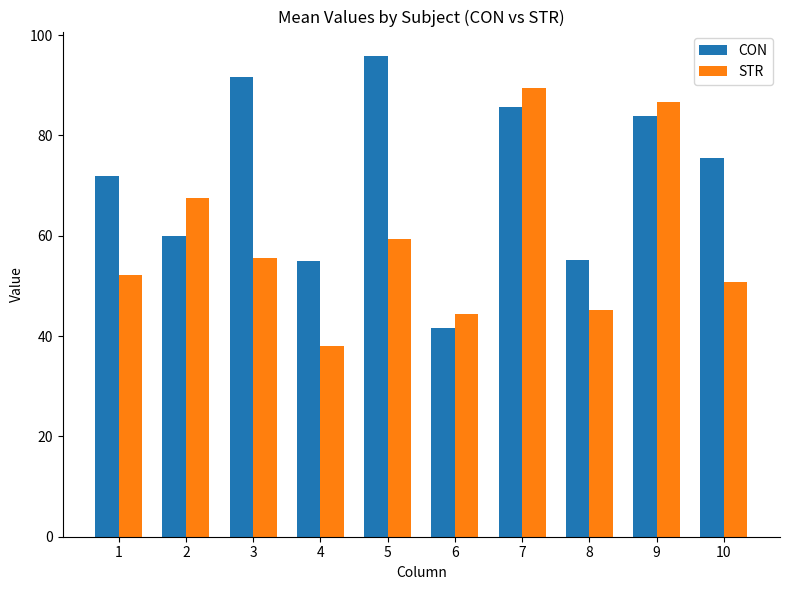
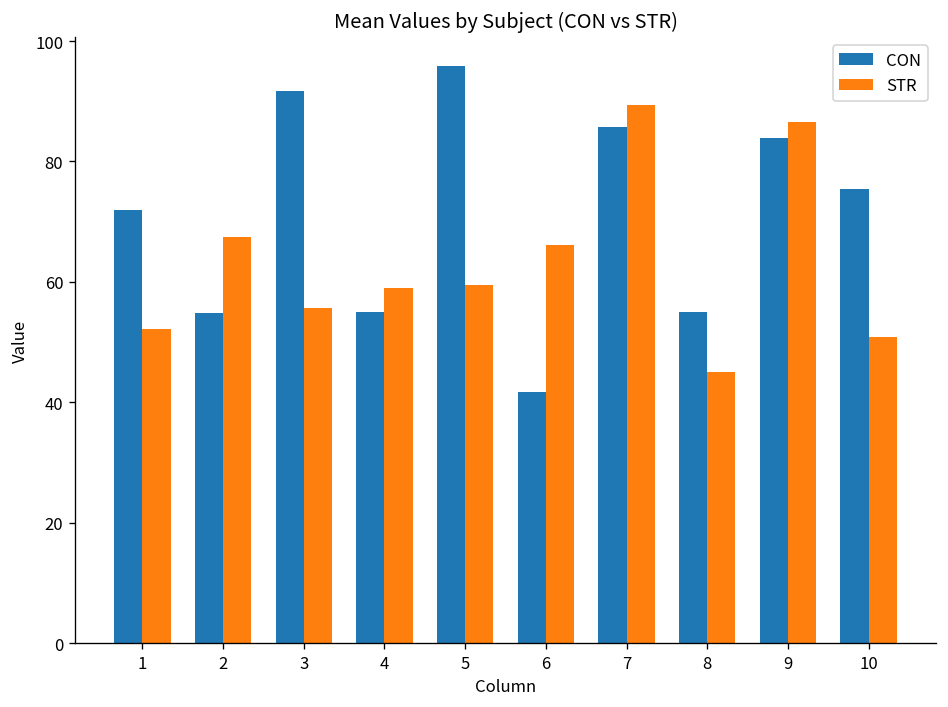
CON, 2: 60 -> 55
STR, 4: 38 -> 59
STR, 6: 44 -> 66
